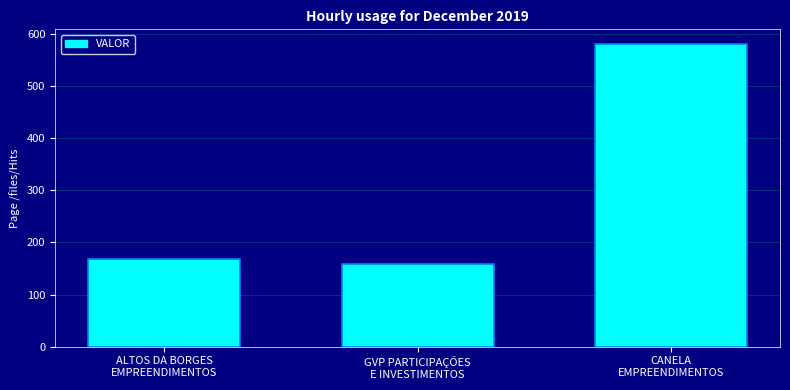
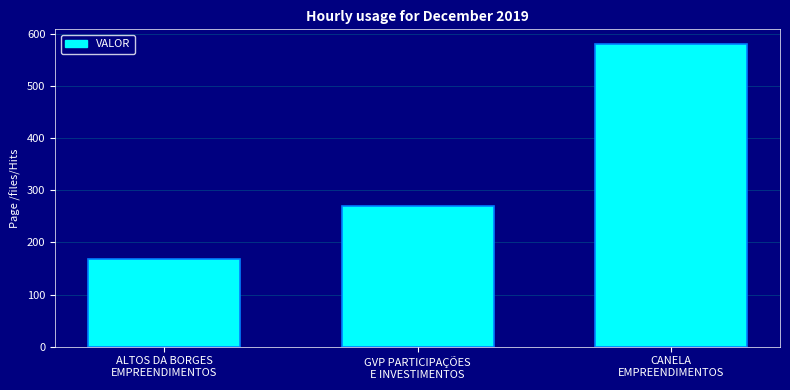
GVP PARTICIPAÇÕES E INVESTIMENTOS: 160 -> 270
